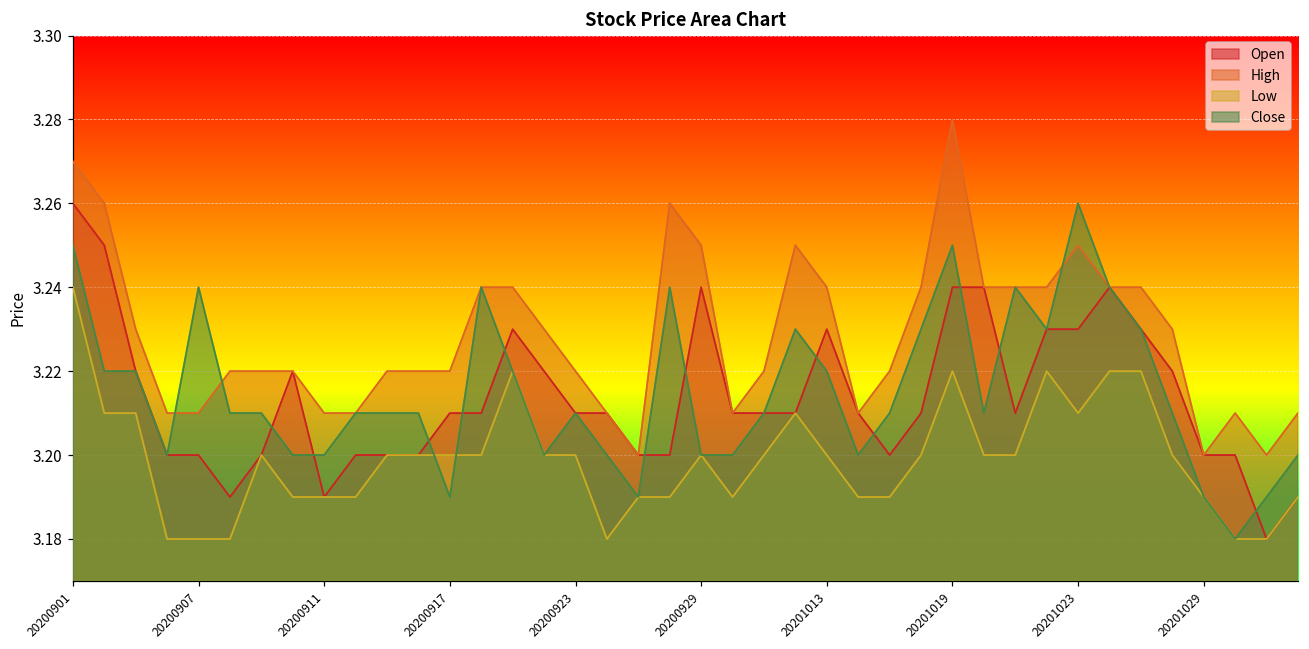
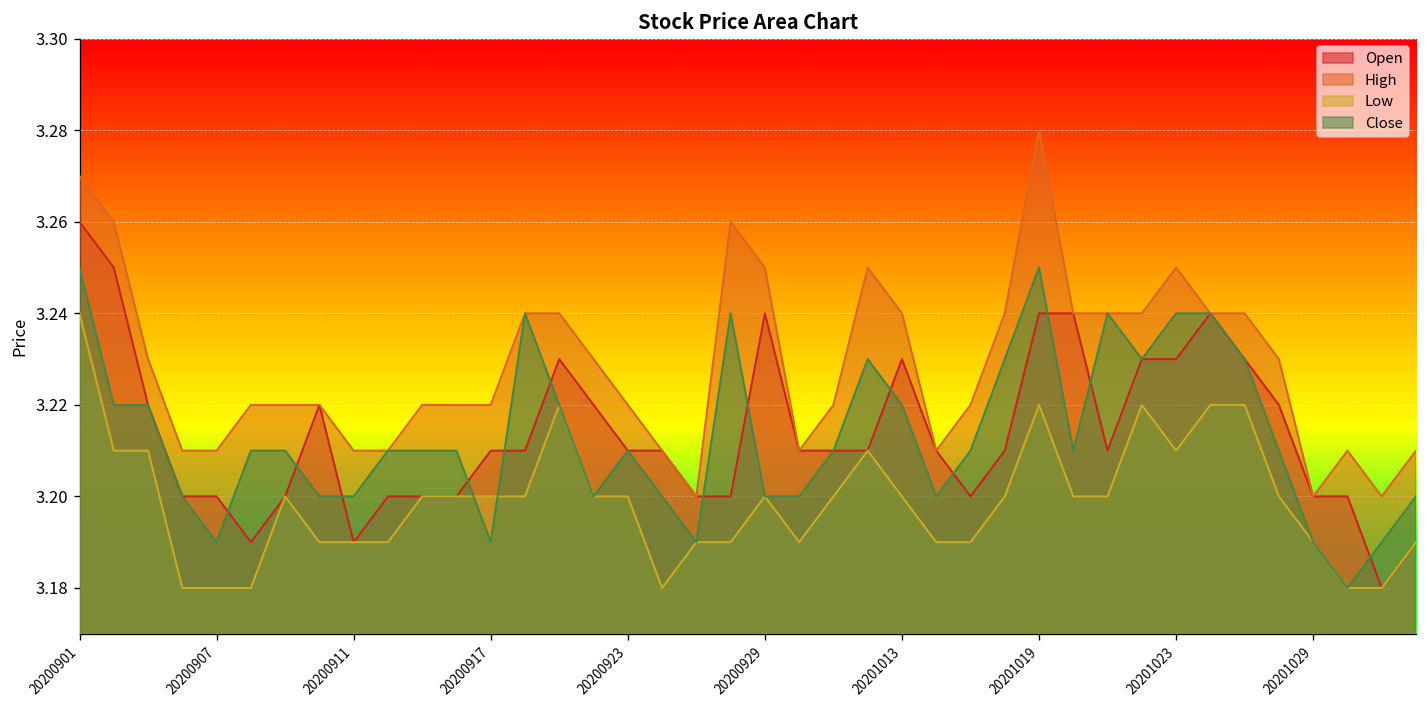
Close, 20200907: 3.24 -> 3.19
Close, 20201023: 3.26 -> 3.24
